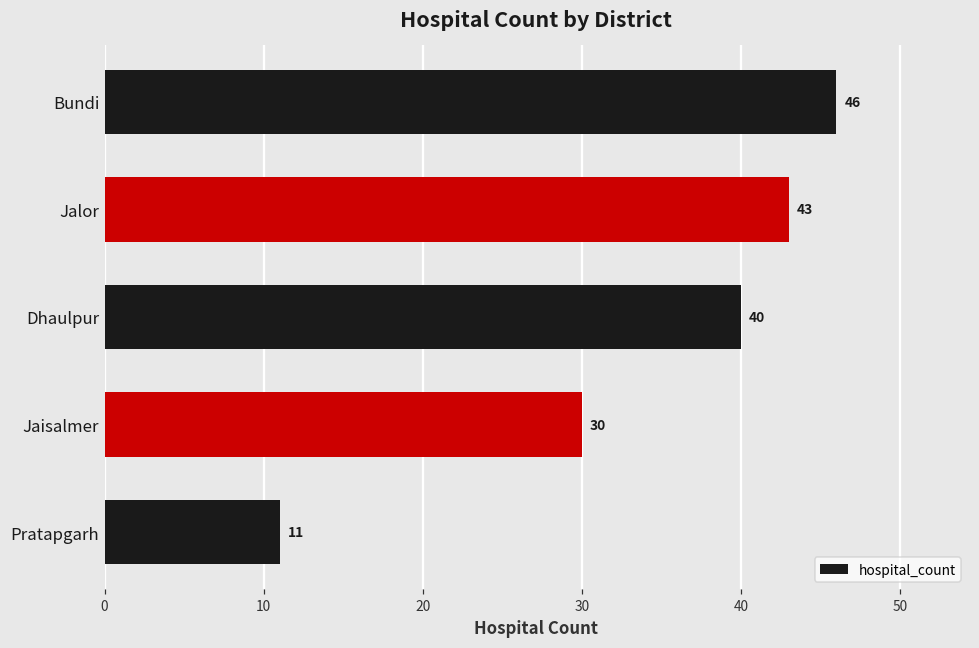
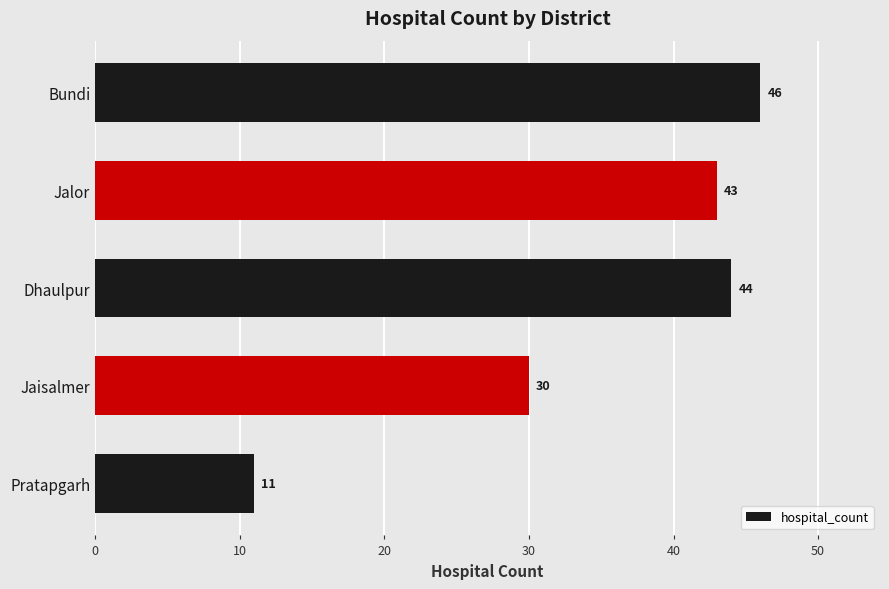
Dhaulpur: 40 -> 44
